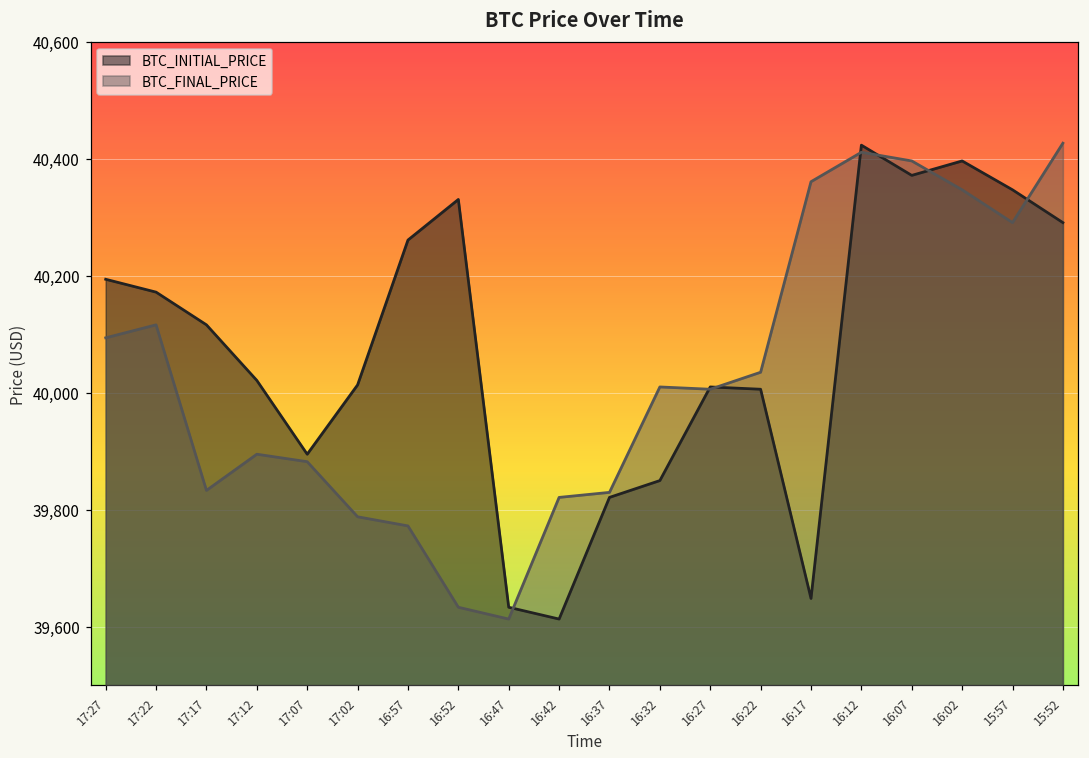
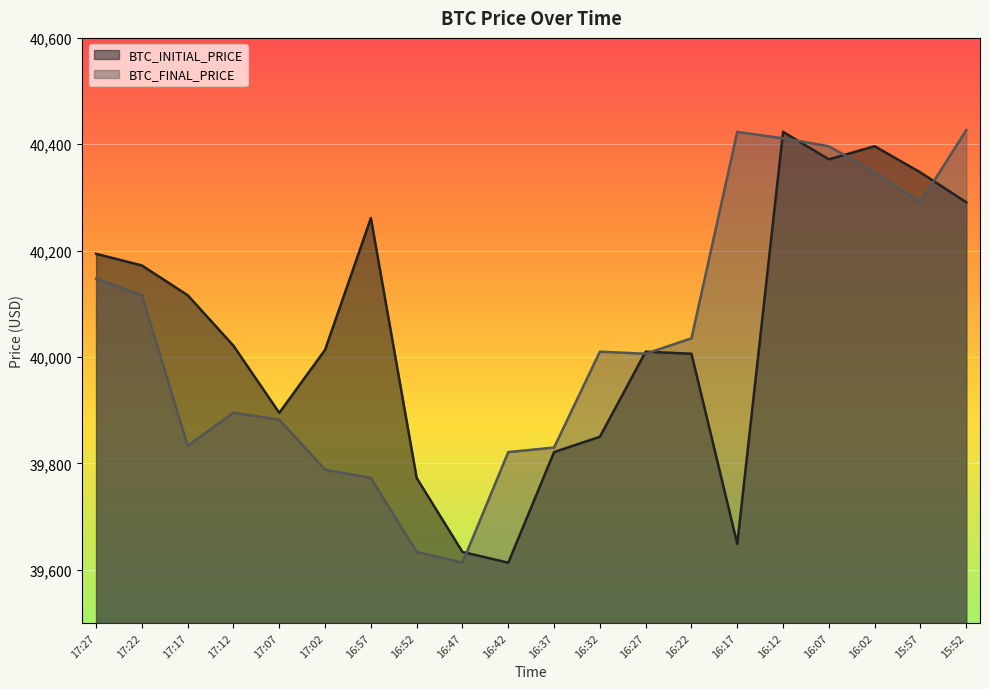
BTC_FINAL_PRICE, 17:27: 40,090 -> 40,150
BTC_INITIAL_PRICE, 16:52: 40,330 -> 39,770
BTC_FINAL_PRICE, 16:17: 40,360 -> 40,420
